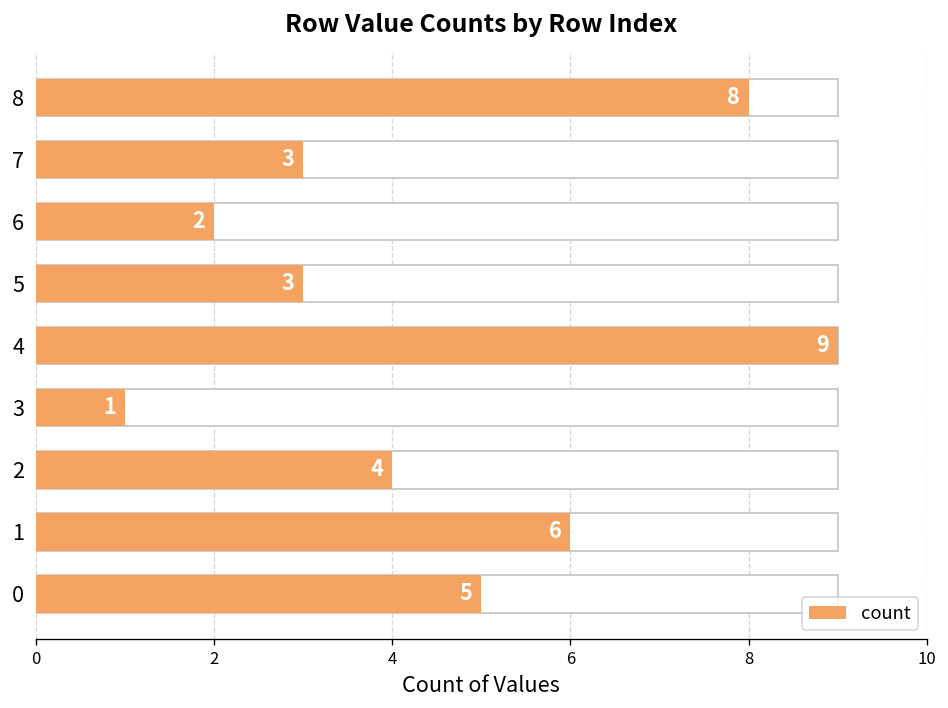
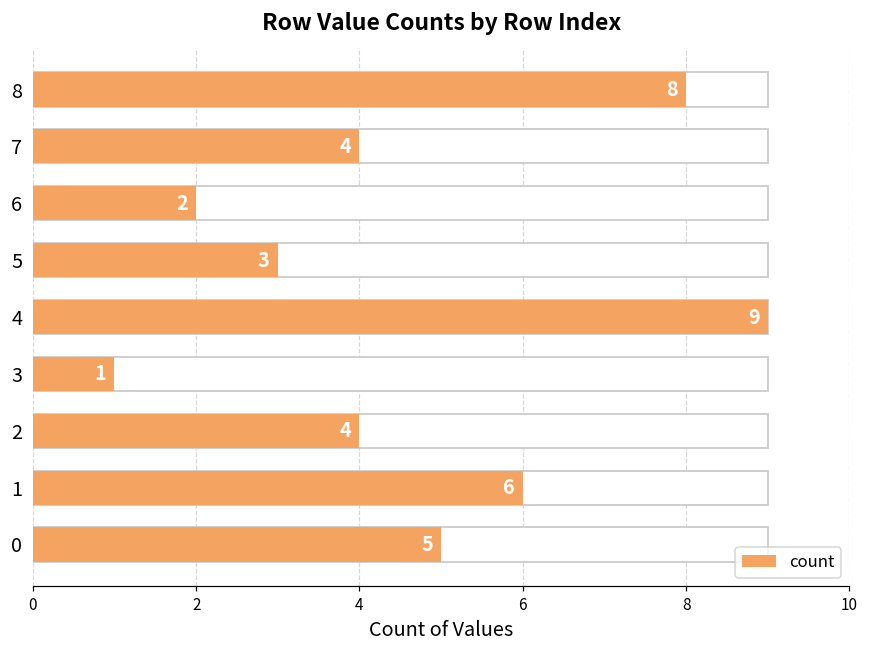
count, 7: 3 -> 4
